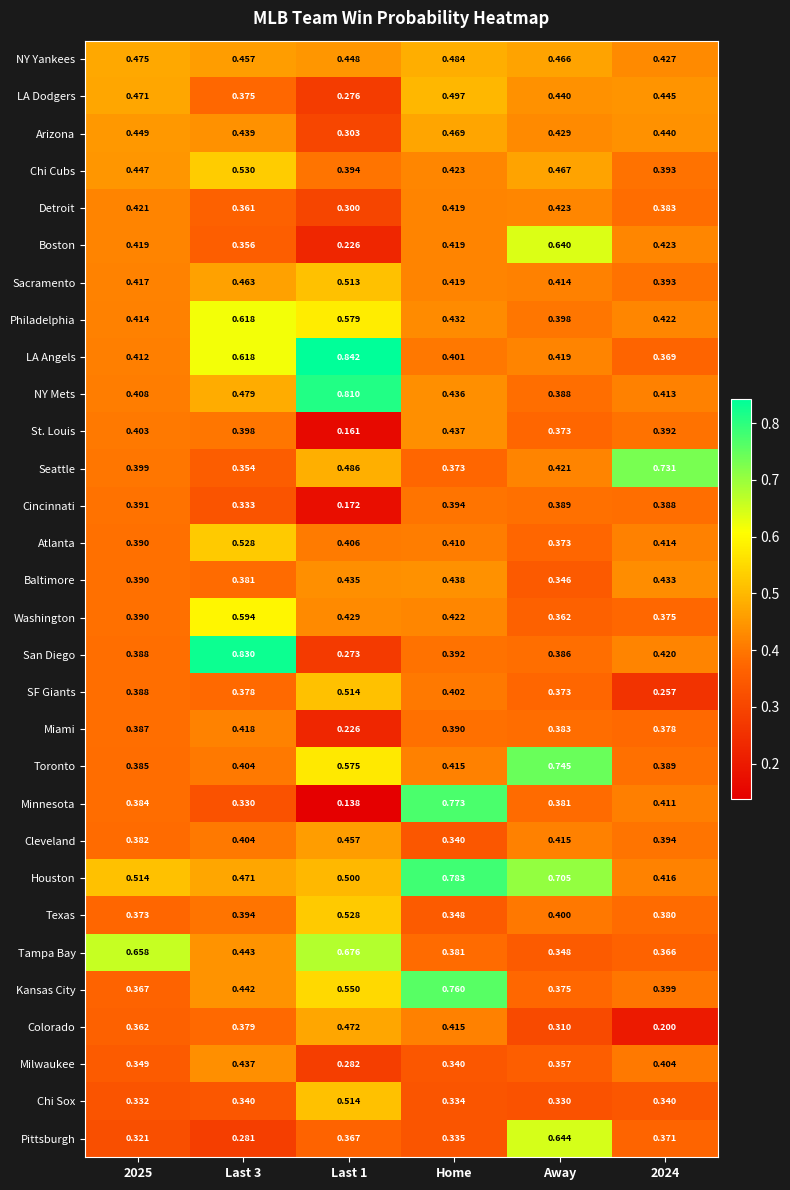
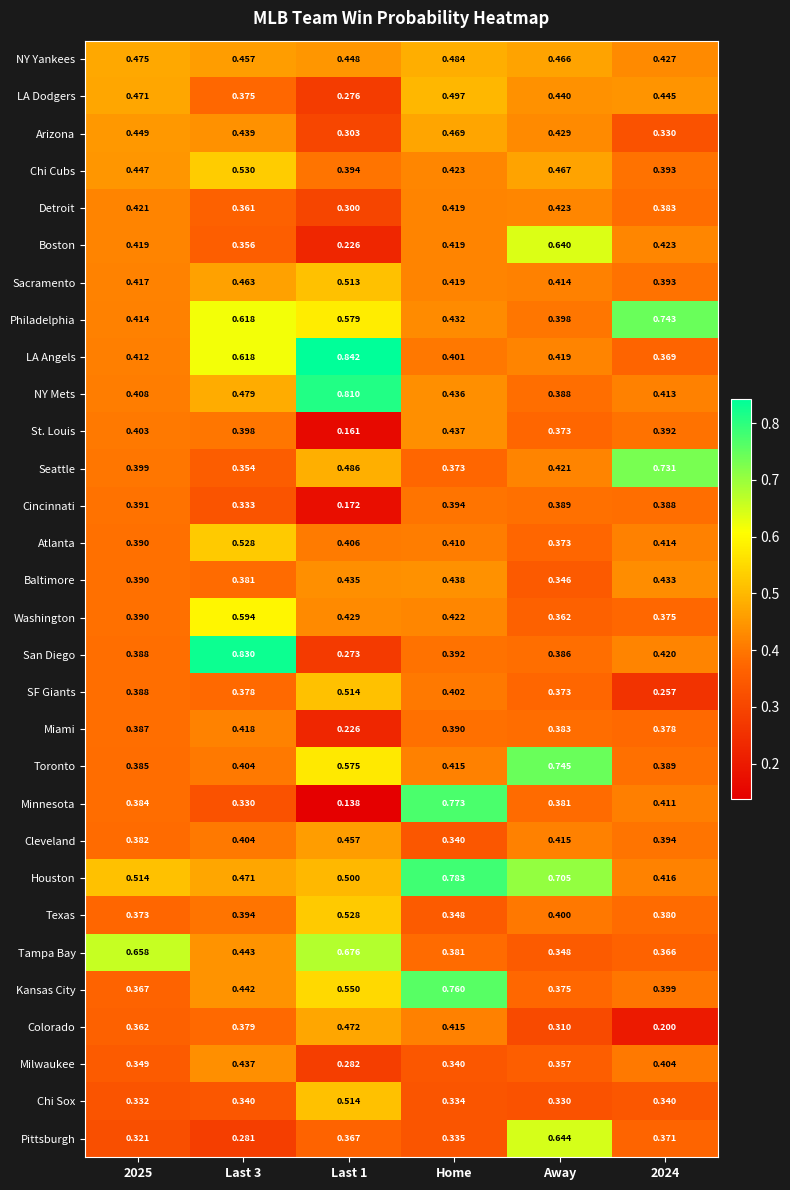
Arizona, 2024: 0.440 -> 0.330
Philadelphia, 2024: 0.422 -> 0.743
